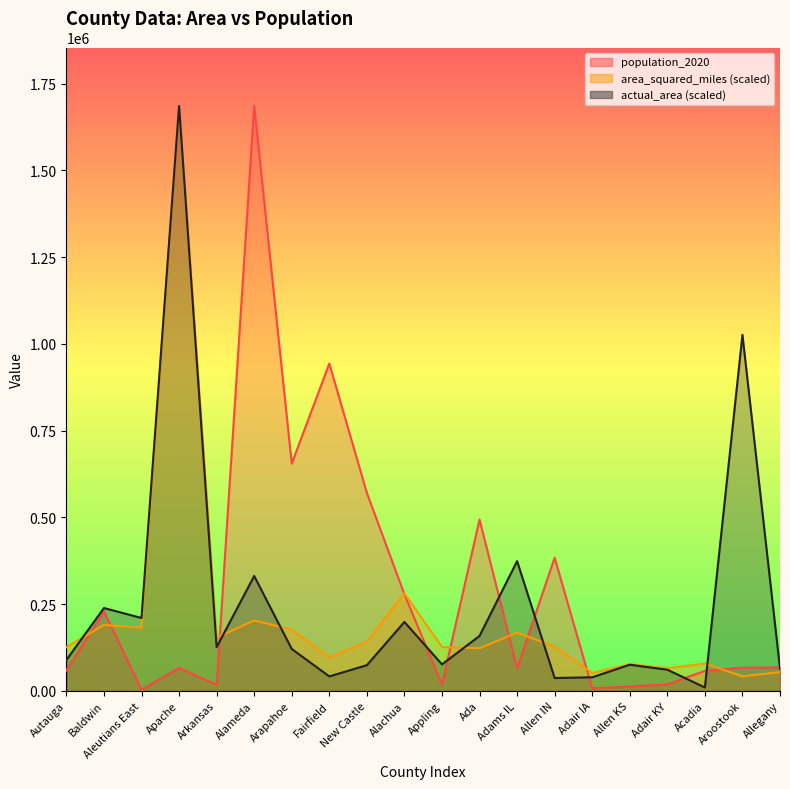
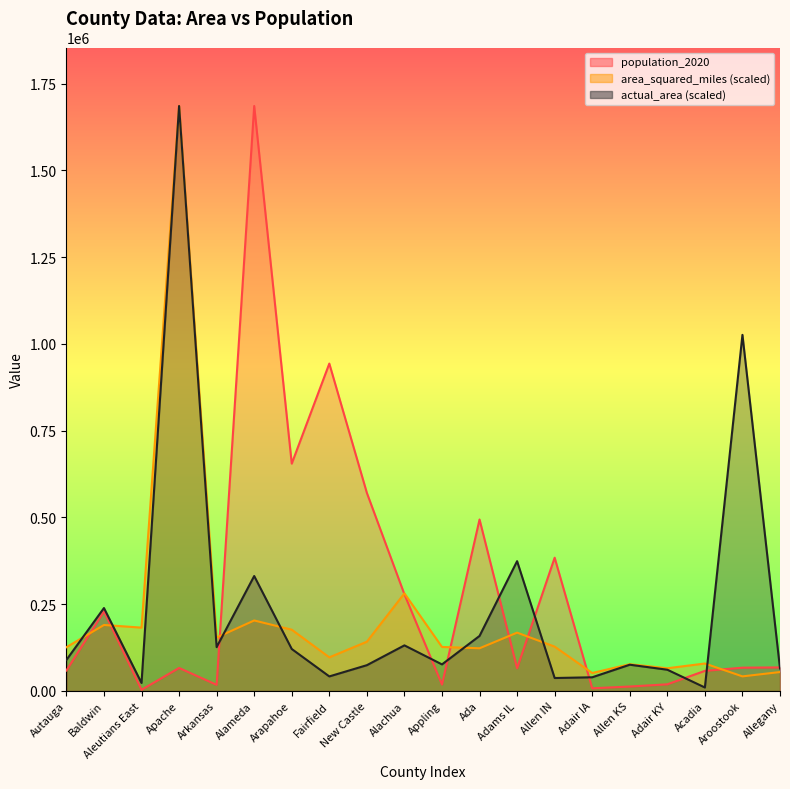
actual_area (scaled), Aleutians East: 210000 -> 20000
actual_area (scaled), Alachua: 200000 -> 130000
